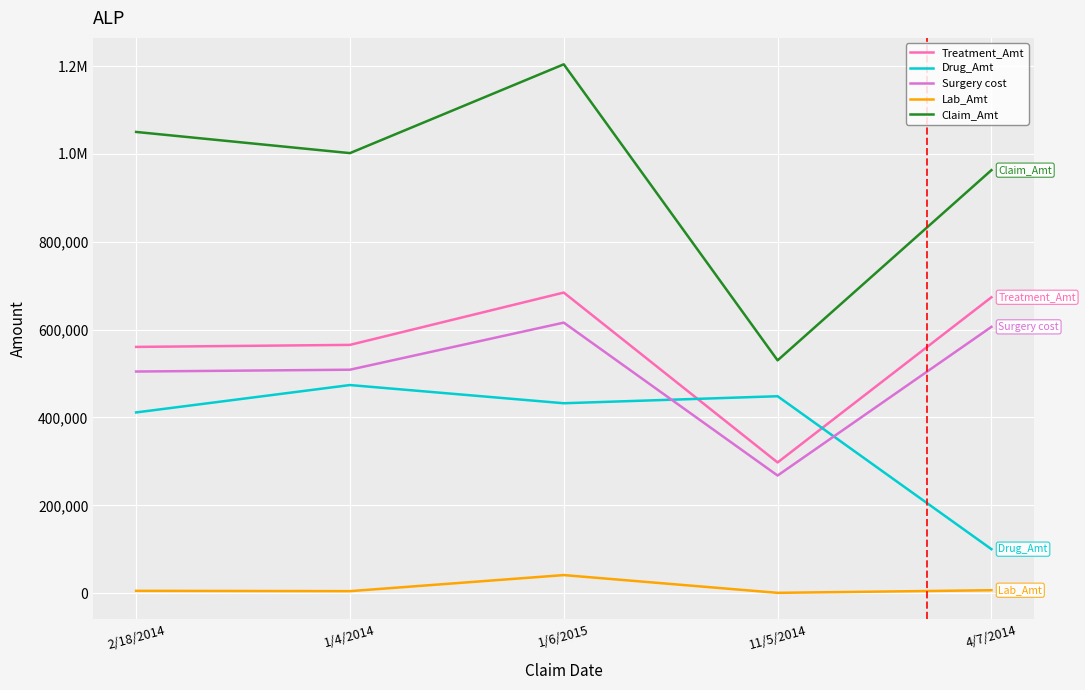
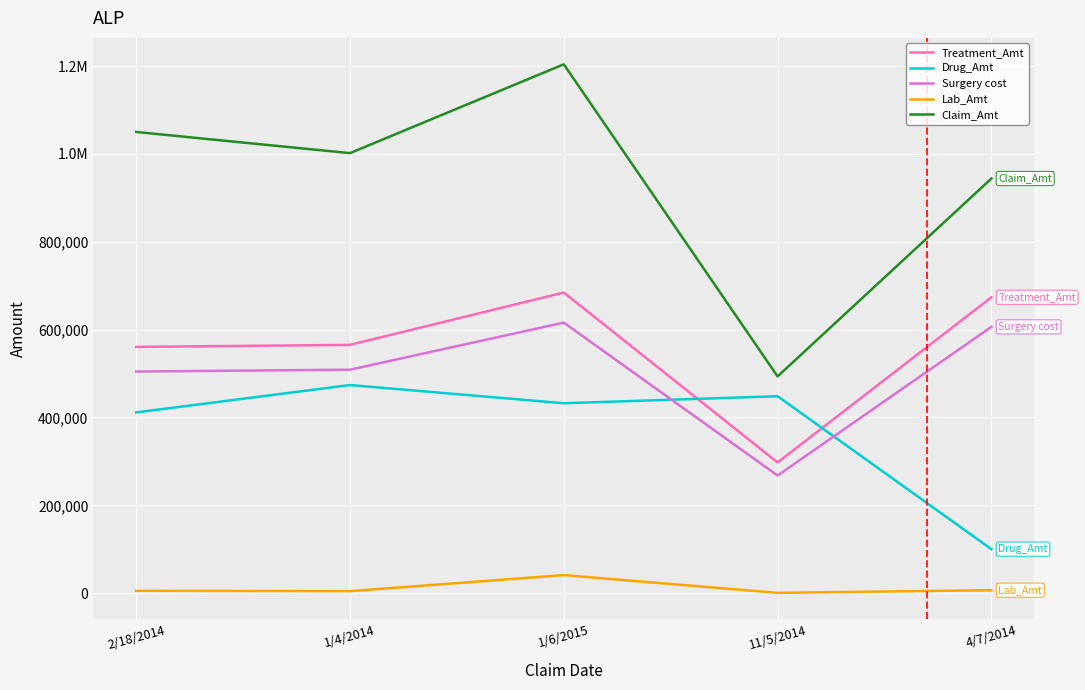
Claim_Amt, 11/5/2014: 530,000 -> 490,000
Claim_Amt, 4/7/2014: 960,000 -> 940,000
